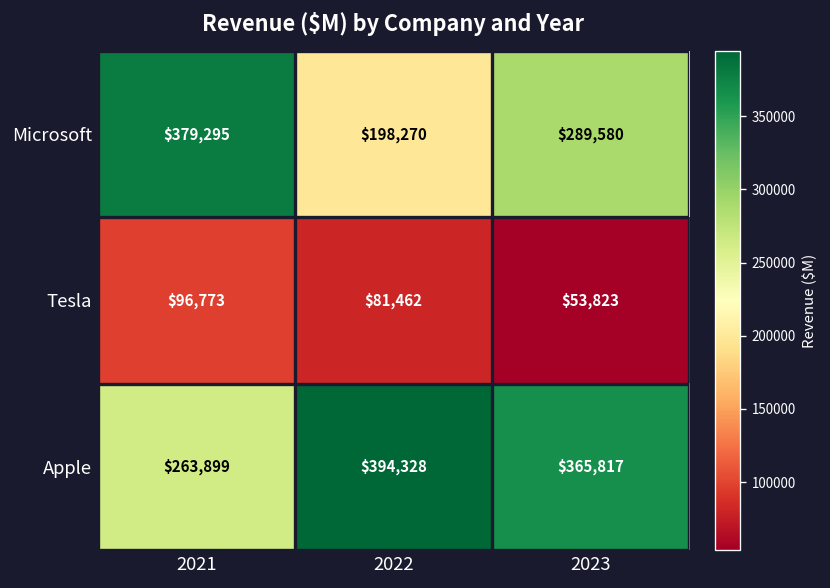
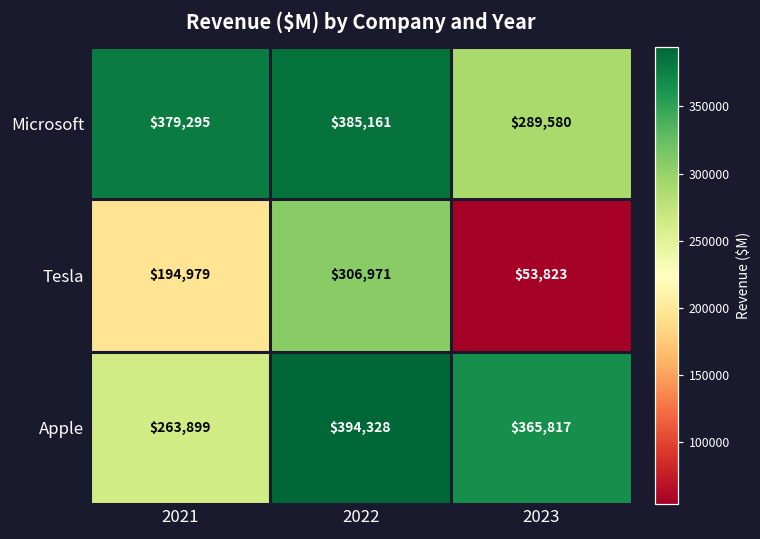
Microsoft, 2022: $198,270 -> $385,161
Tesla, 2021: $96,773 -> $194,979
Tesla, 2022: $81,462 -> $306,971
